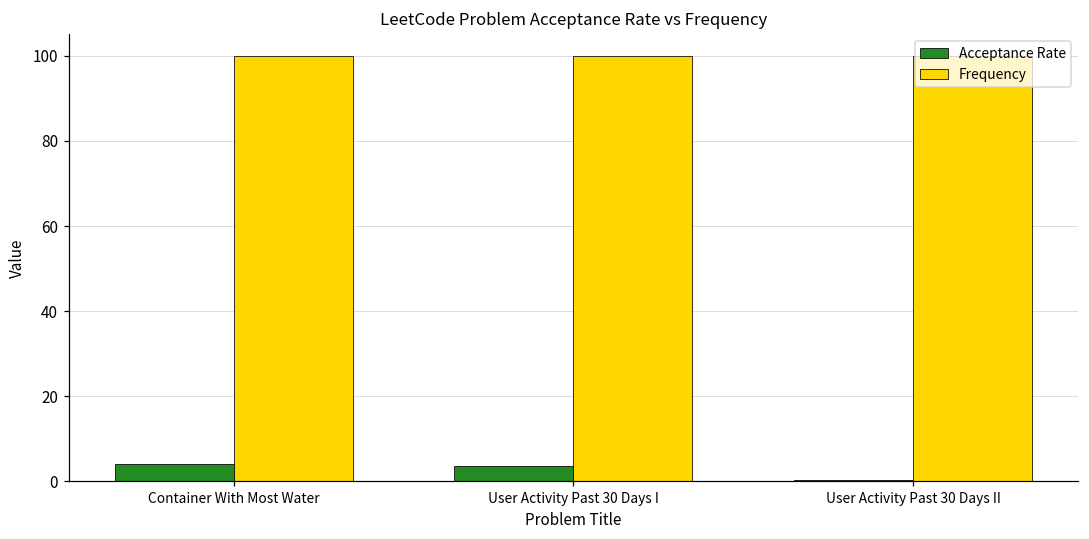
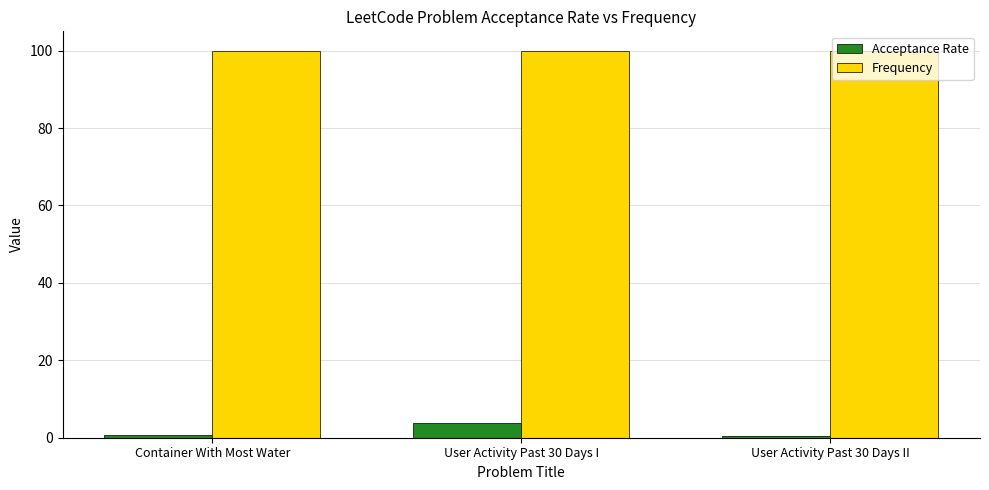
Acceptance Rate, Container With Most Water: 4 -> 1
